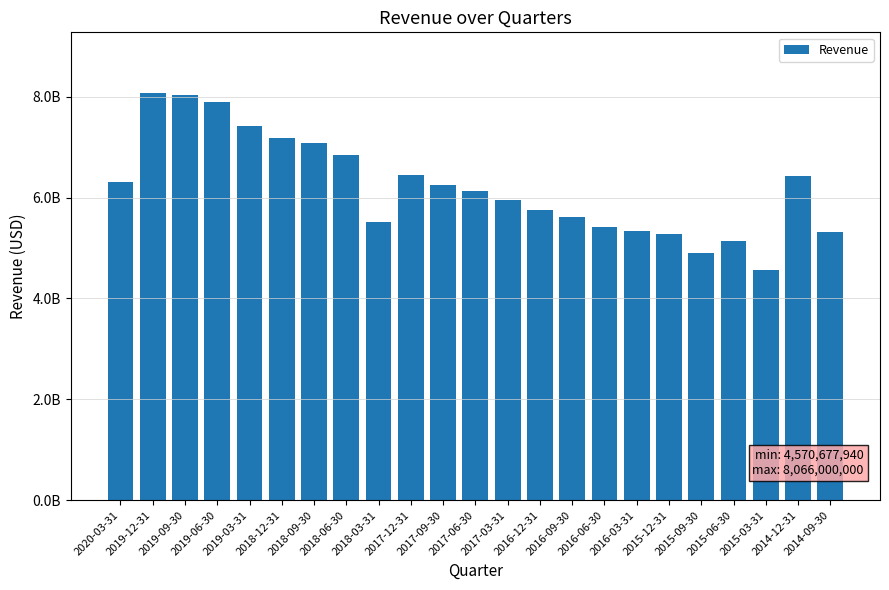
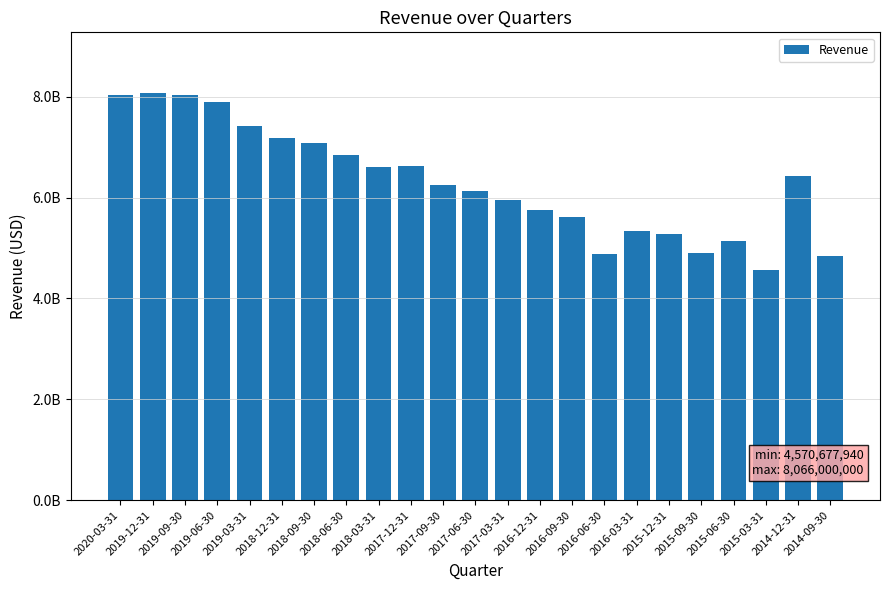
2020-03-31: 6300000000 -> 8000000000
2018-03-31: 5500000000 -> 6600000000
2017-12-31: 6500000000 -> 6600000000
2016-06-30: 5400000000 -> 4900000000
2014-09-30: 5300000000 -> 4800000000
